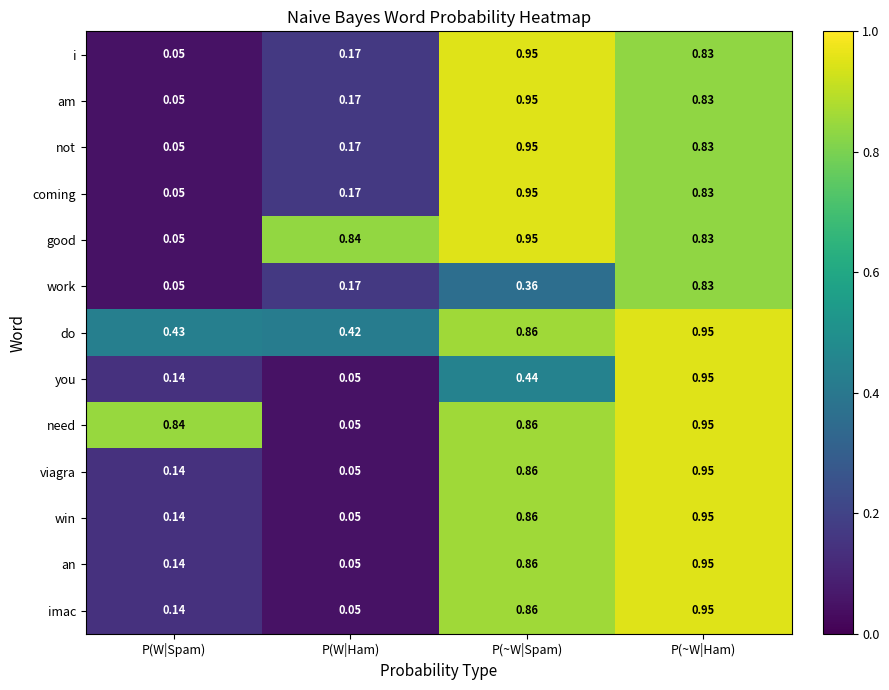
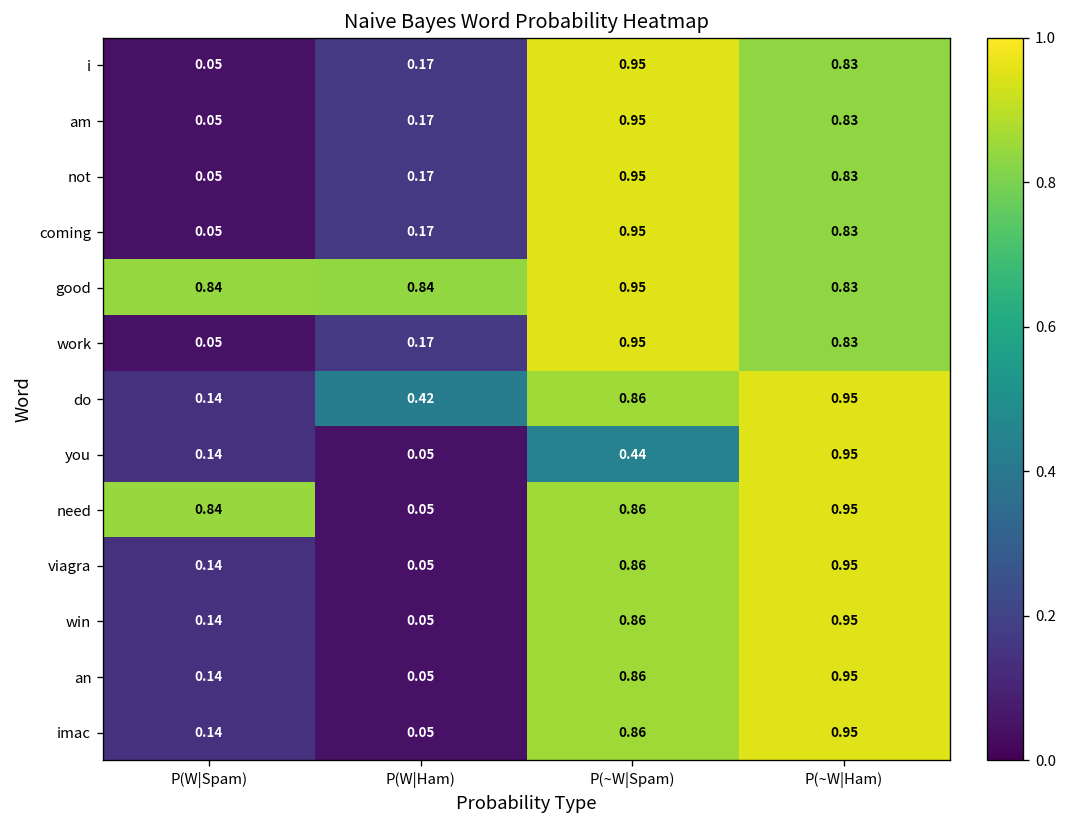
good, P(W|Spam): 0.05 -> 0.84
work, P(~W|Spam): 0.36 -> 0.95
do, P(W|Spam): 0.43 -> 0.14
